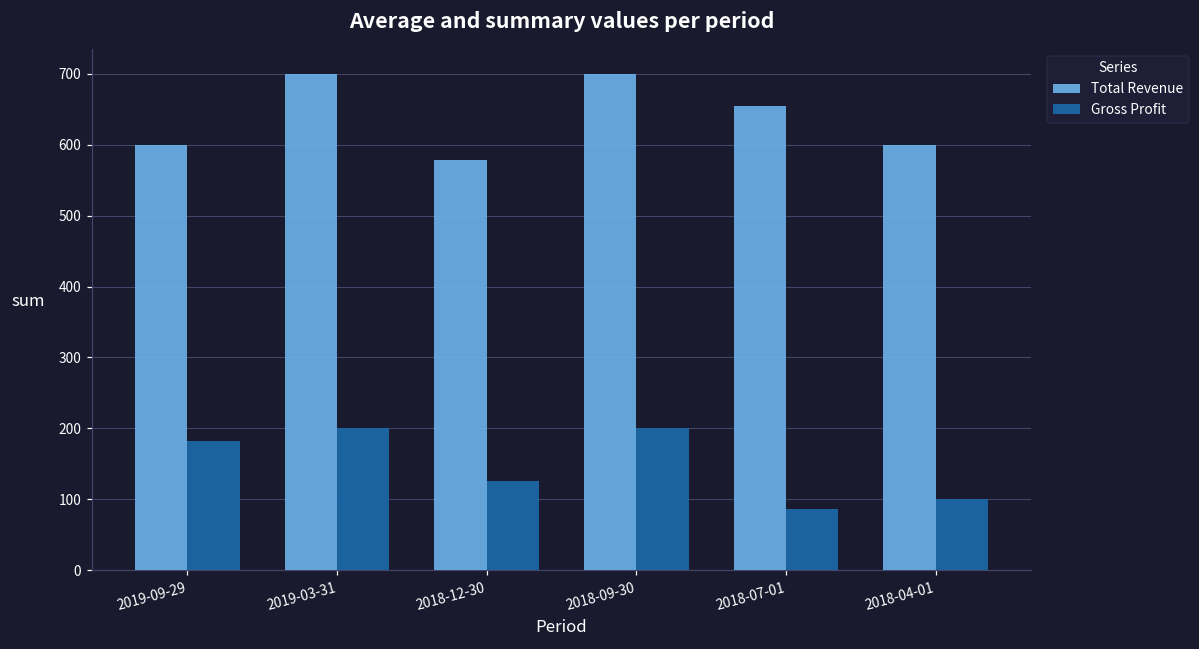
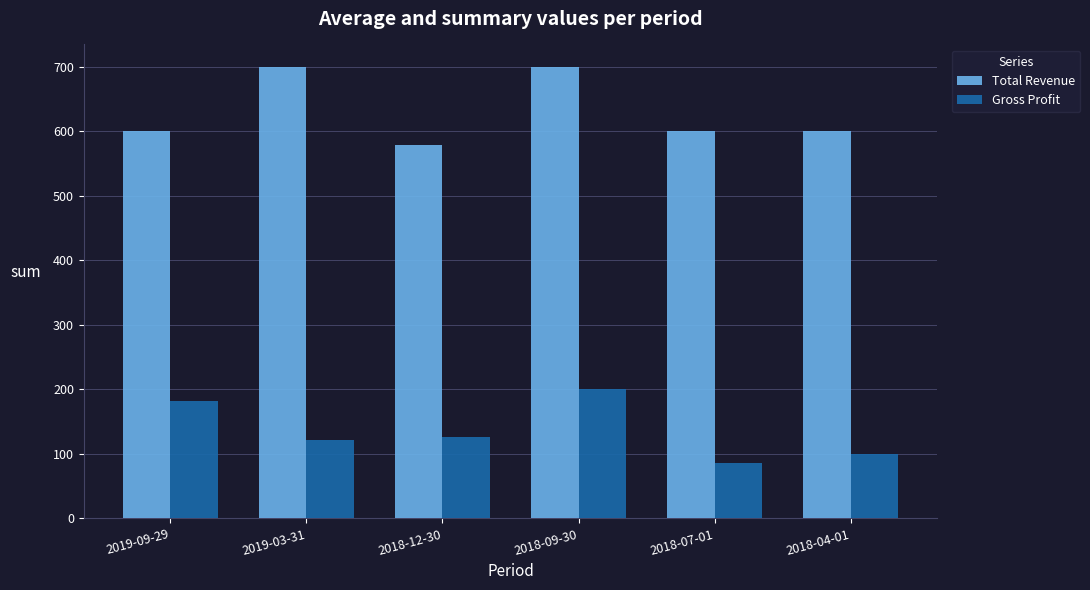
Gross Profit, 2019-03-31: 200 -> 120
Total Revenue, 2018-07-01: 660 -> 600
